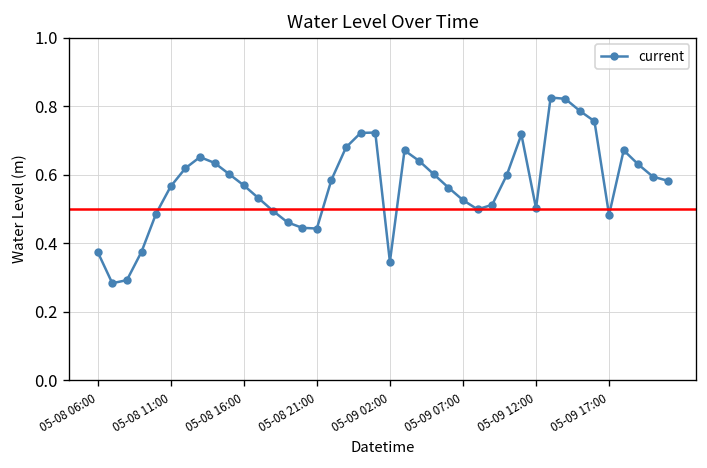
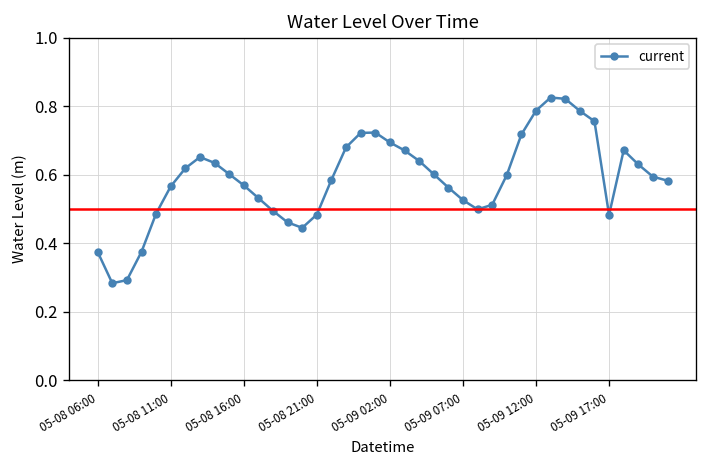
05-08 21:00: 0.44 -> 0.48
05-09 02:00: 0.35 -> 0.69
05-09 12:00: 0.50 -> 0.79
